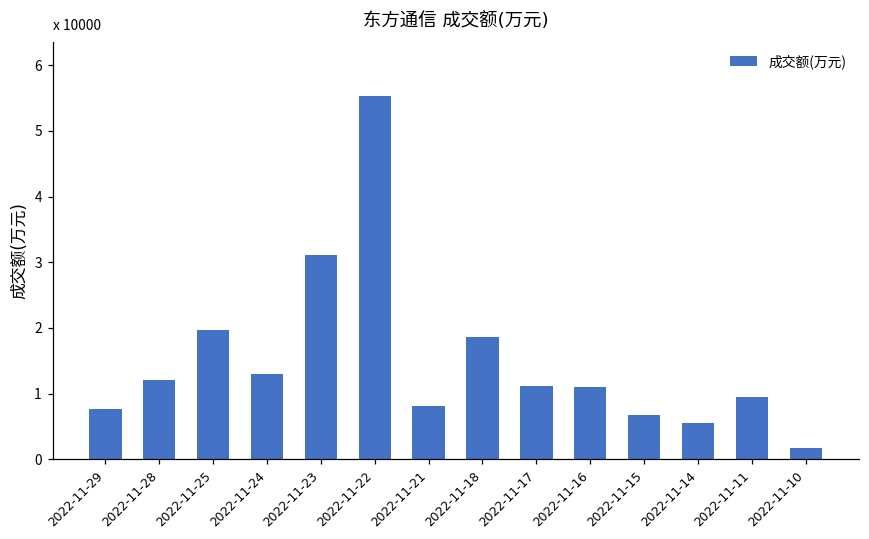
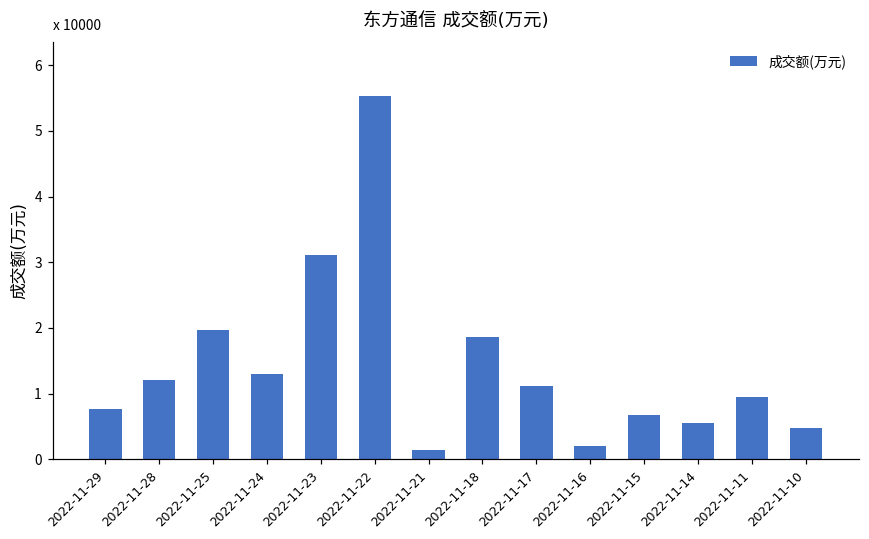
2022-11-21: 0.8 -> 0.1
2022-11-16: 1.1 -> 0.2
2022-11-10: 0.2 -> 0.5
